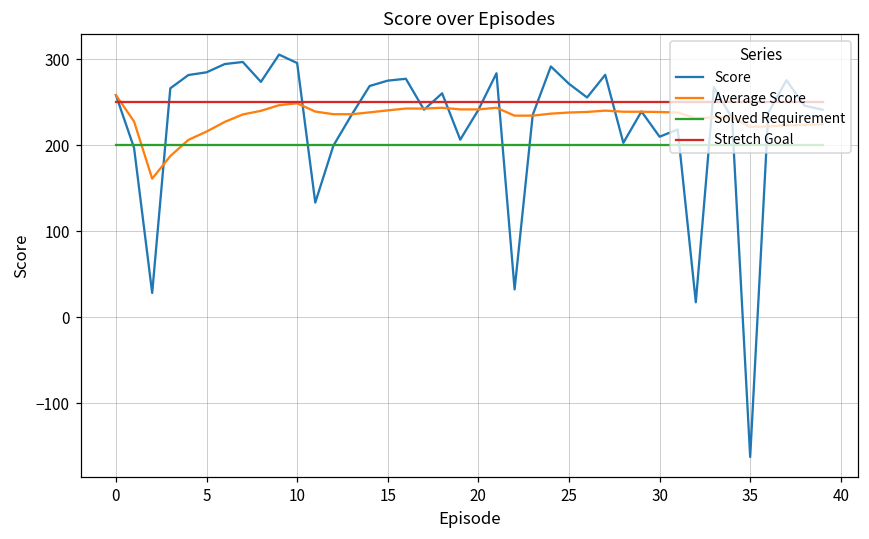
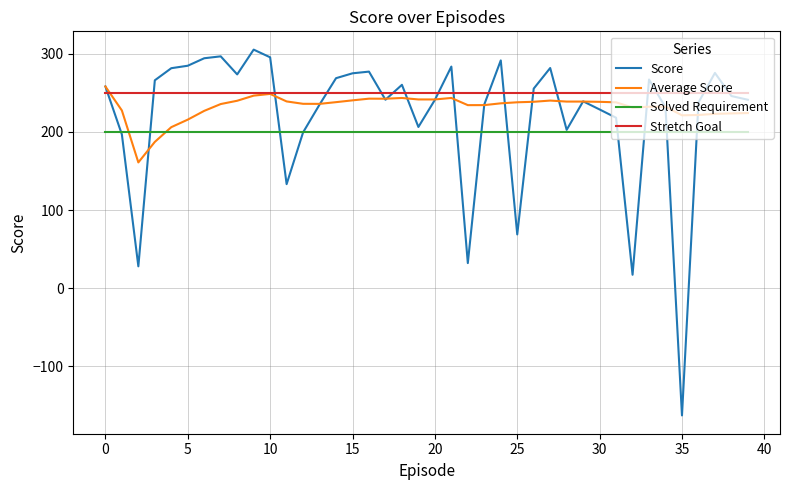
Score, 25: 270 -> 70
Score, 30: 210 -> 230
